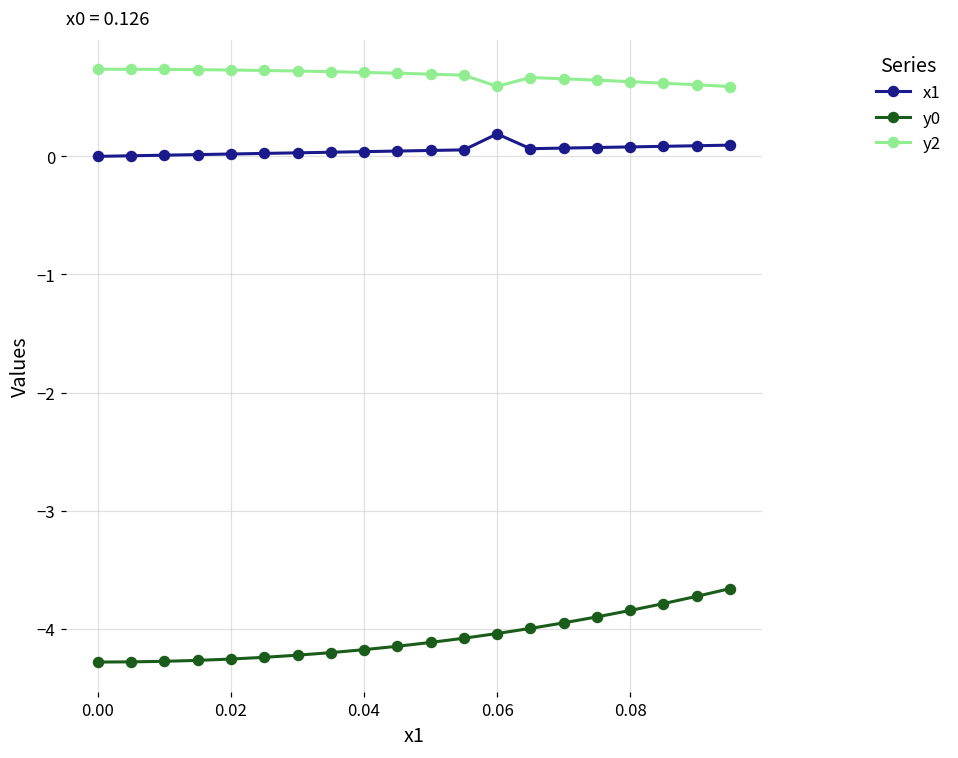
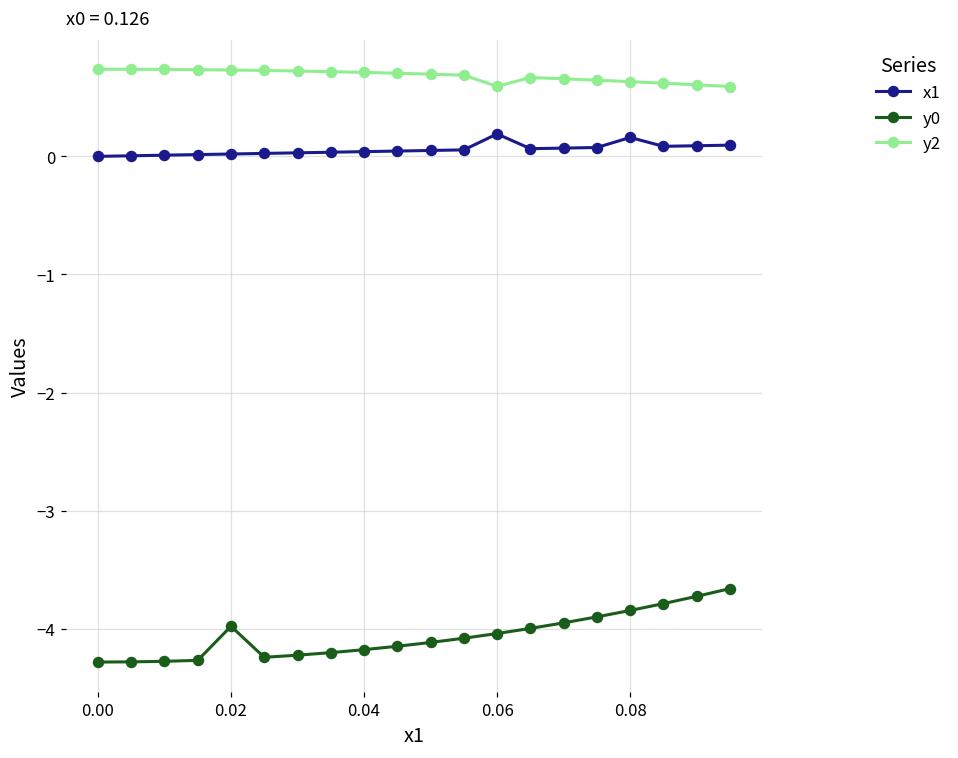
y0, 0.02: -4.26 -> -3.98
x1, 0.08: 0.08 -> 0.16
